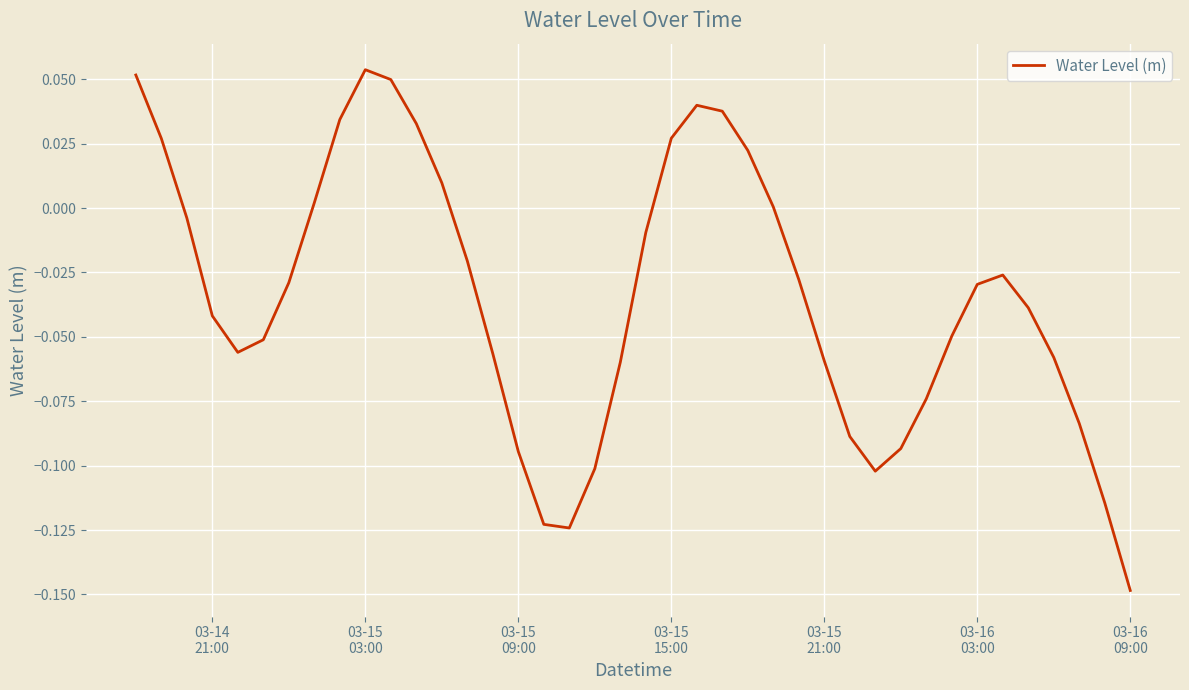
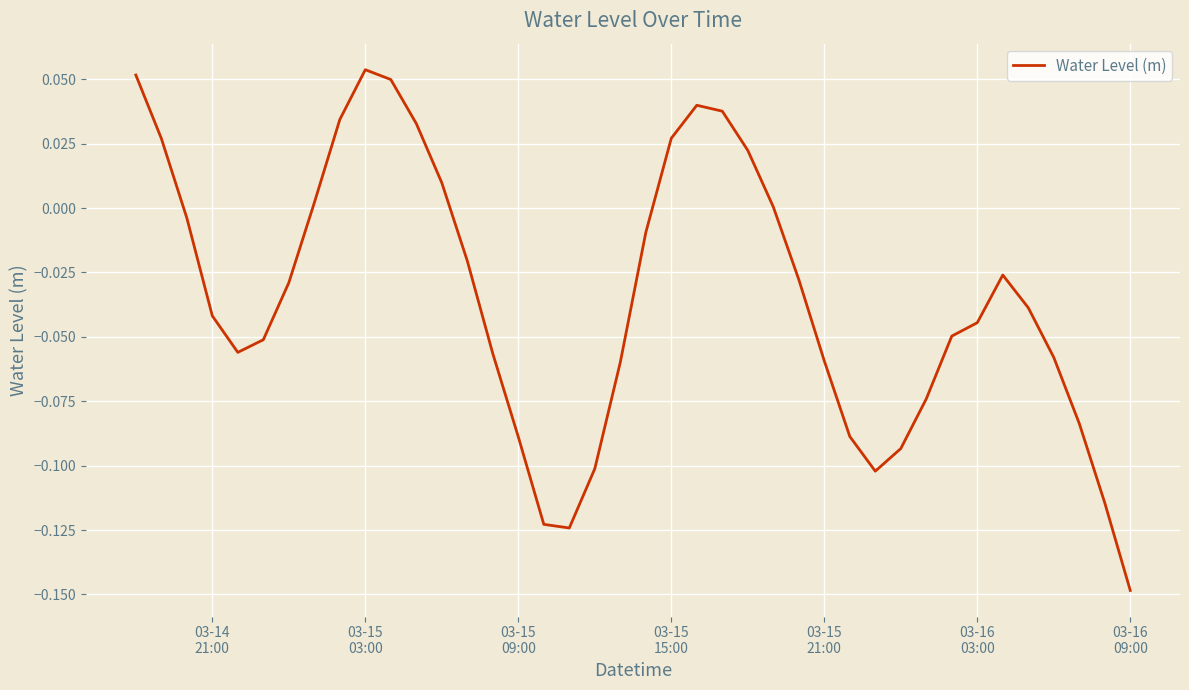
03-15 09:00: -0.095 -> -0.089
03-16 03:00: -0.030 -> -0.044
